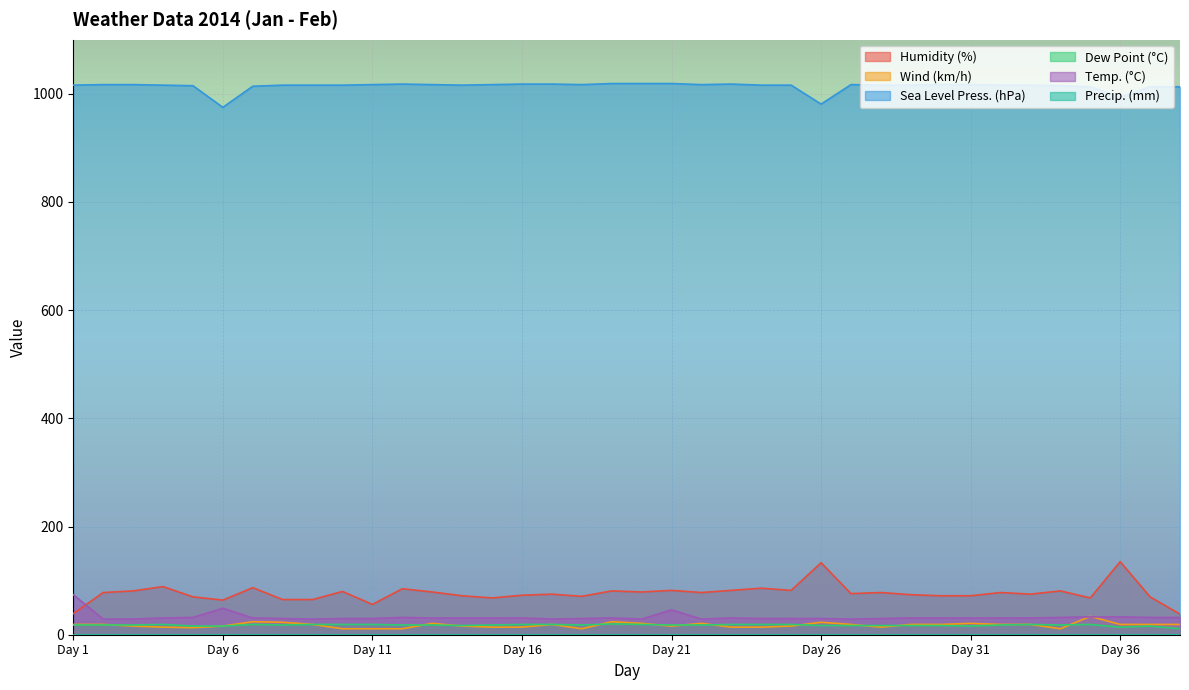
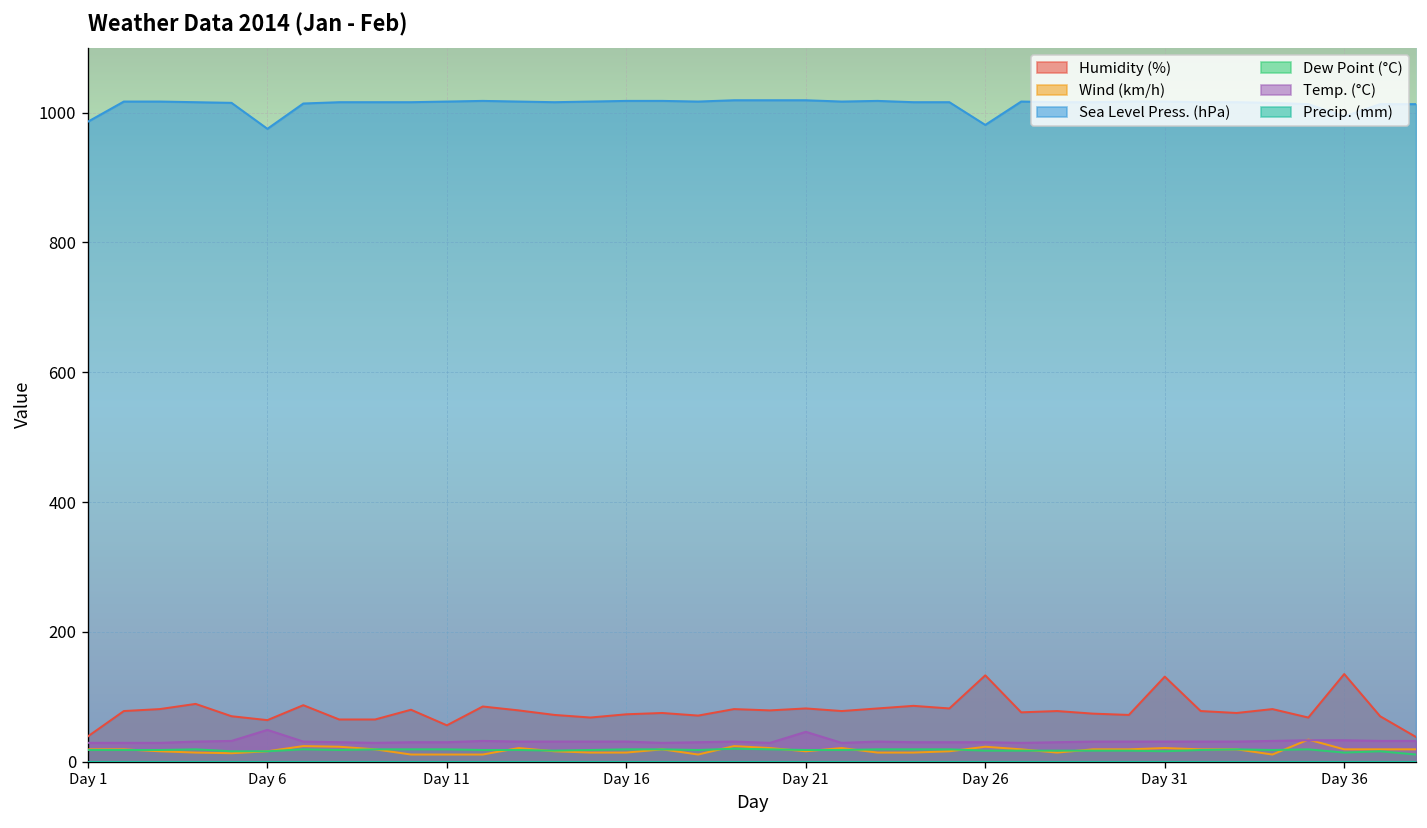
Sea Level Press. (hPa), Day 1: 1020 -> 990
Temp. (°C), Day 1: 70 -> 30
Humidity (%), Day 31: 70 -> 130
